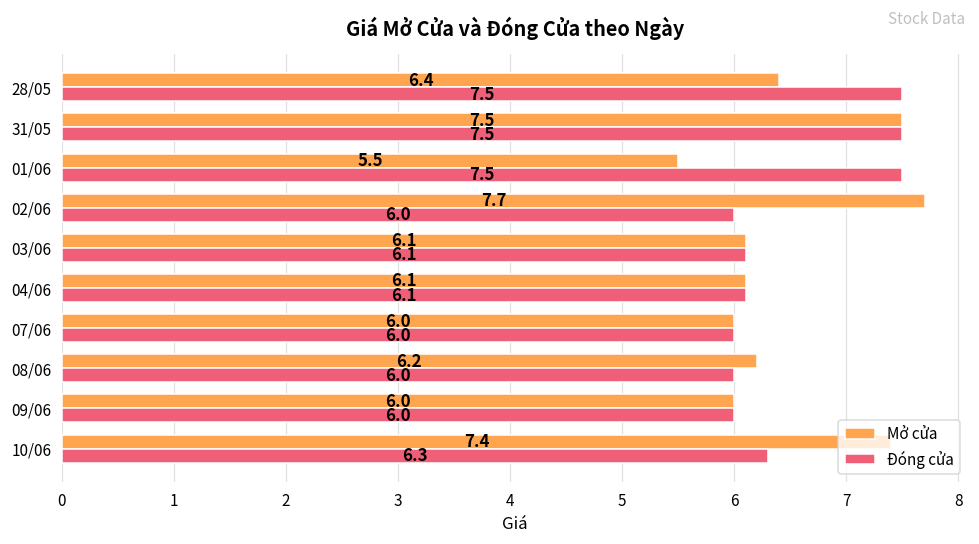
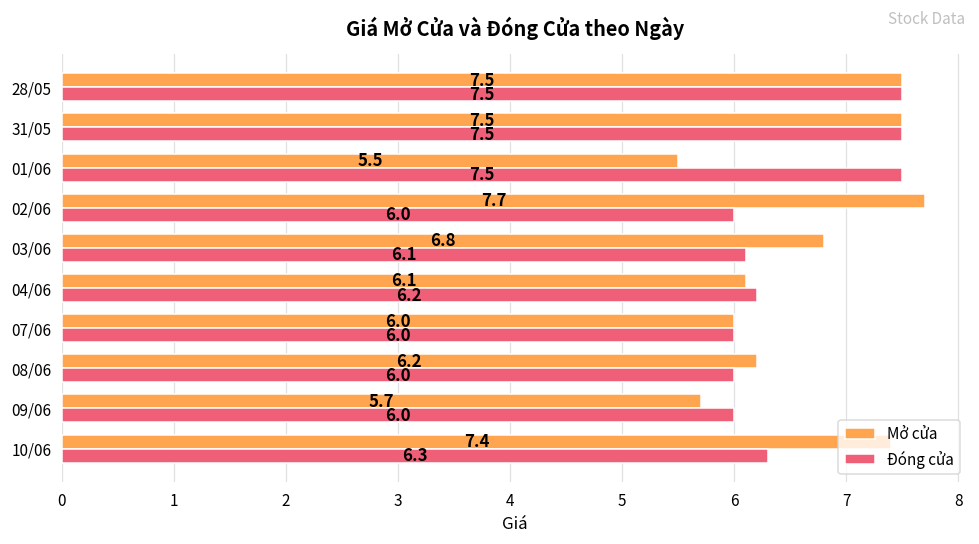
Mở cửa, 28/05: 6.4 -> 7.5
Mở cửa, 03/06: 6.1 -> 6.8
Đóng cửa, 04/06: 6.1 -> 6.2
Mở cửa, 09/06: 6.0 -> 5.7
